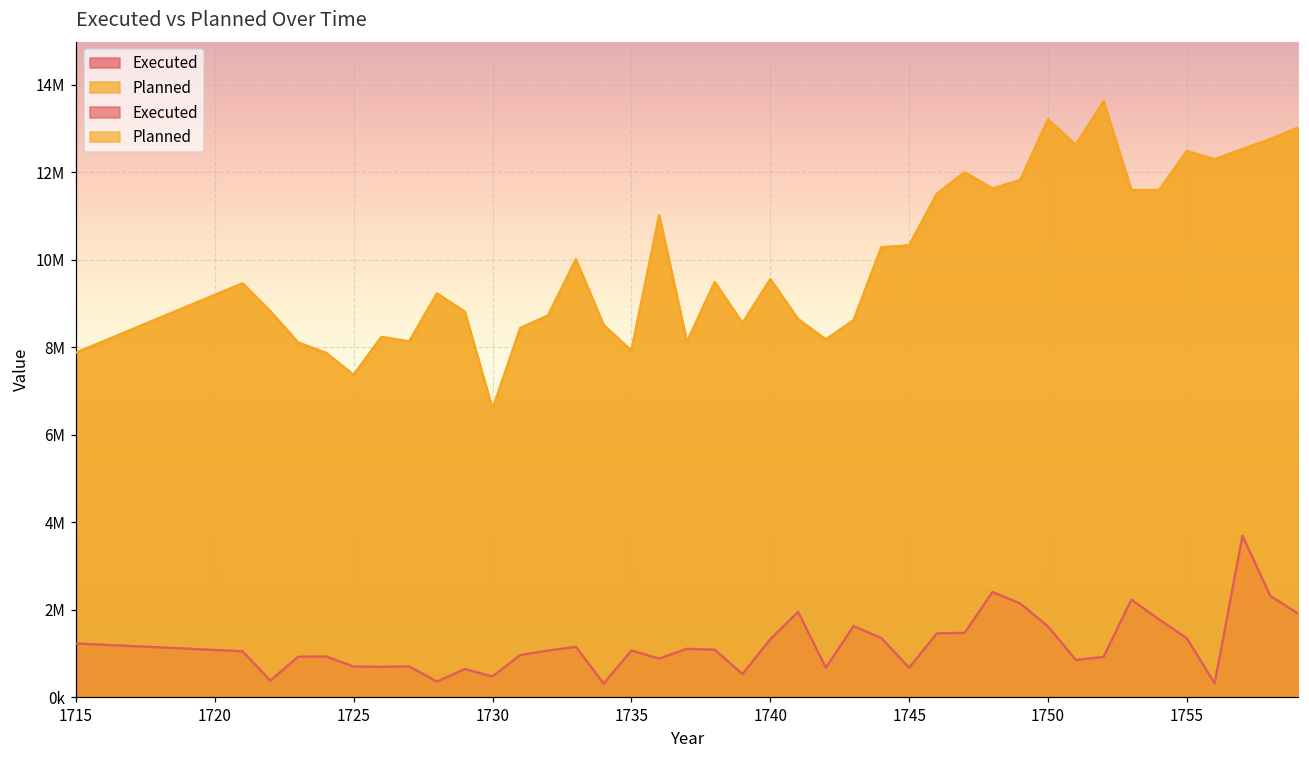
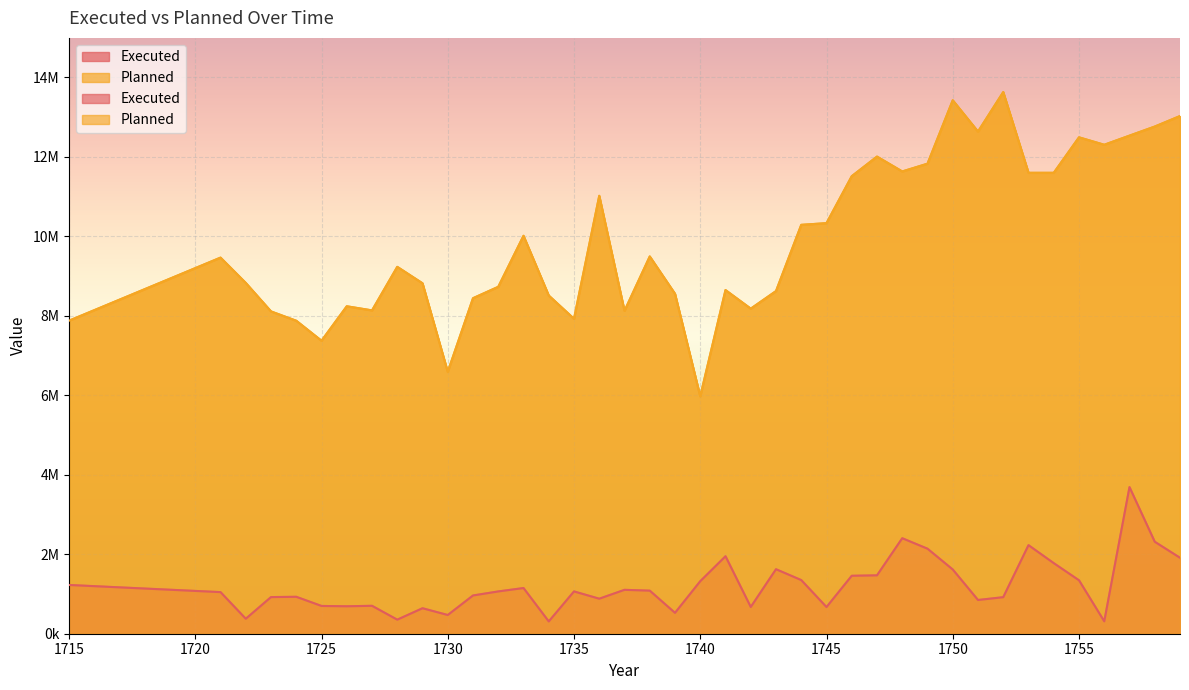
Planned, 1740: 9600000 -> 6000000
Planned, 1750: 13200000 -> 13400000
